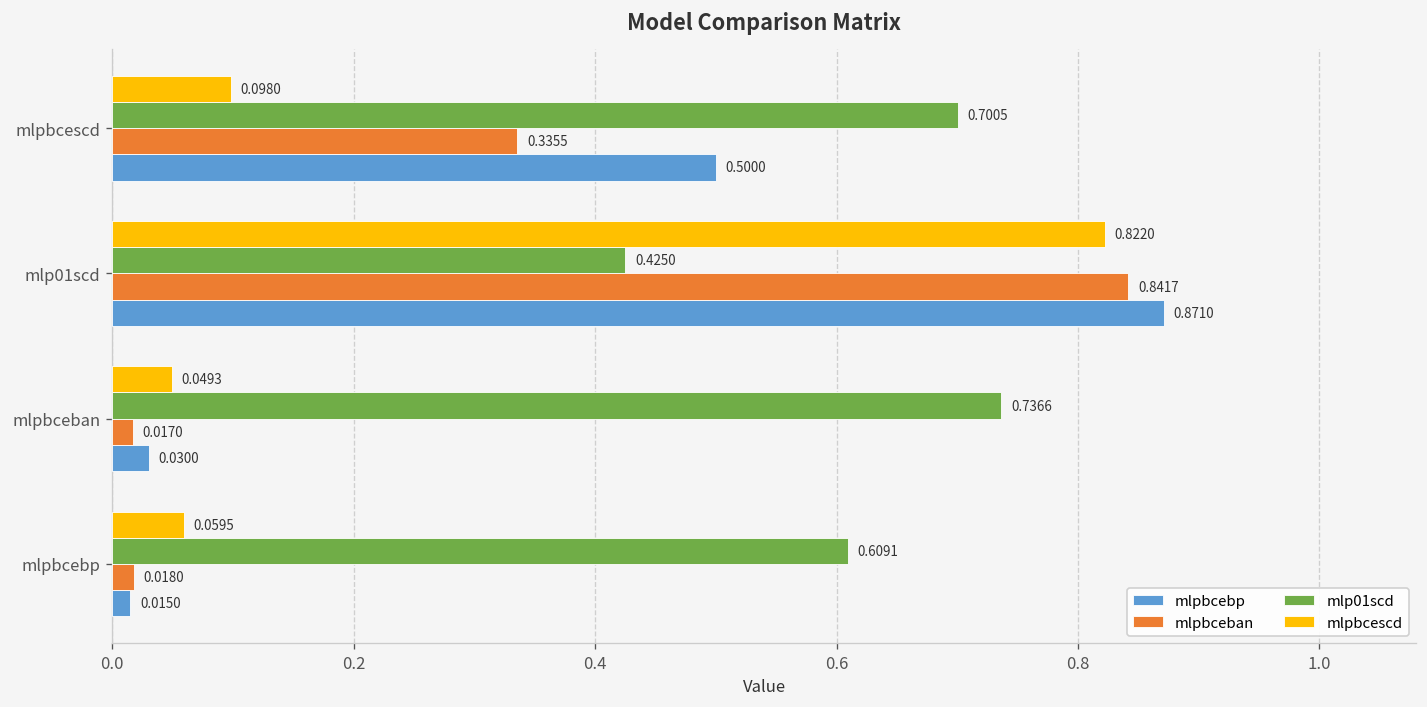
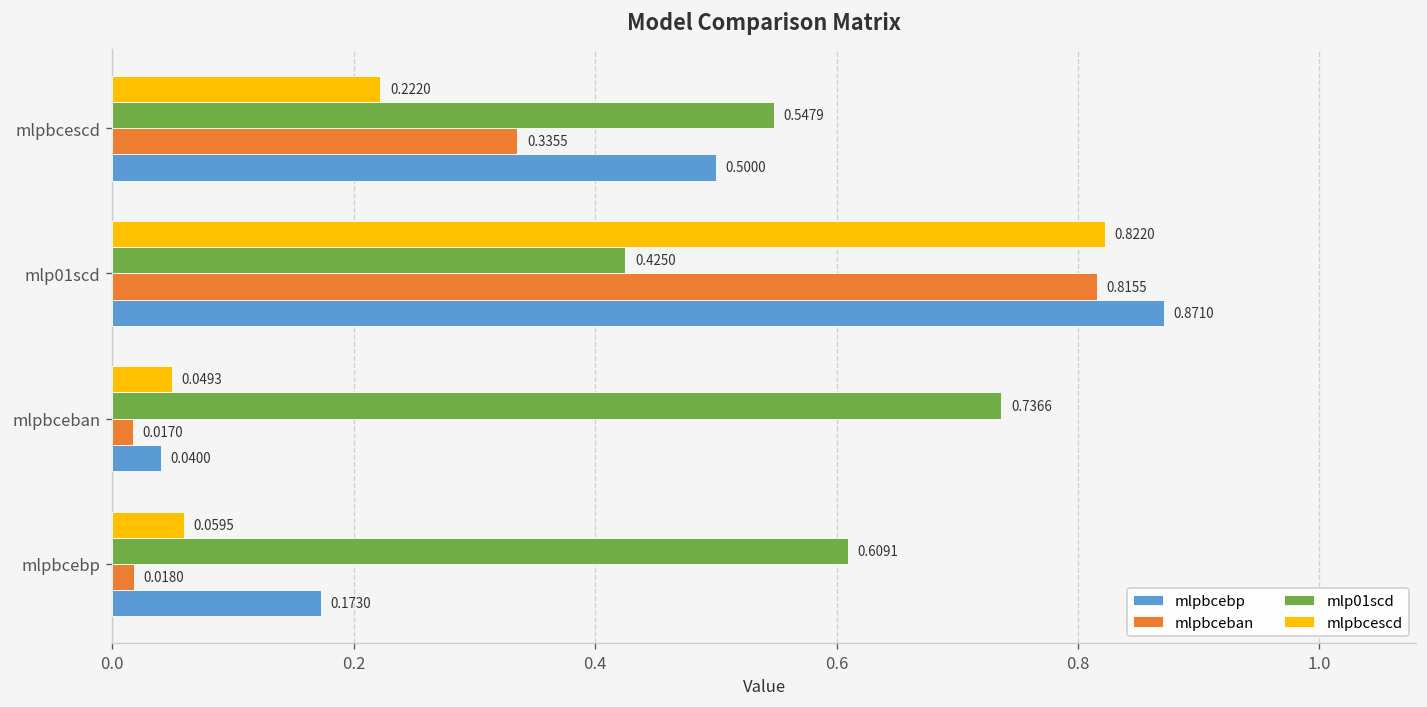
mlpbcescd, mlpbcescd: 0.0980 -> 0.2220
mlp01scd, mlpbcescd: 0.7005 -> 0.5479
mlpbceban, mlp01scd: 0.8417 -> 0.8155
mlpbcebp, mlpbceban: 0.0300 -> 0.0400
mlpbcebp, mlpbcebp: 0.0150 -> 0.1730
